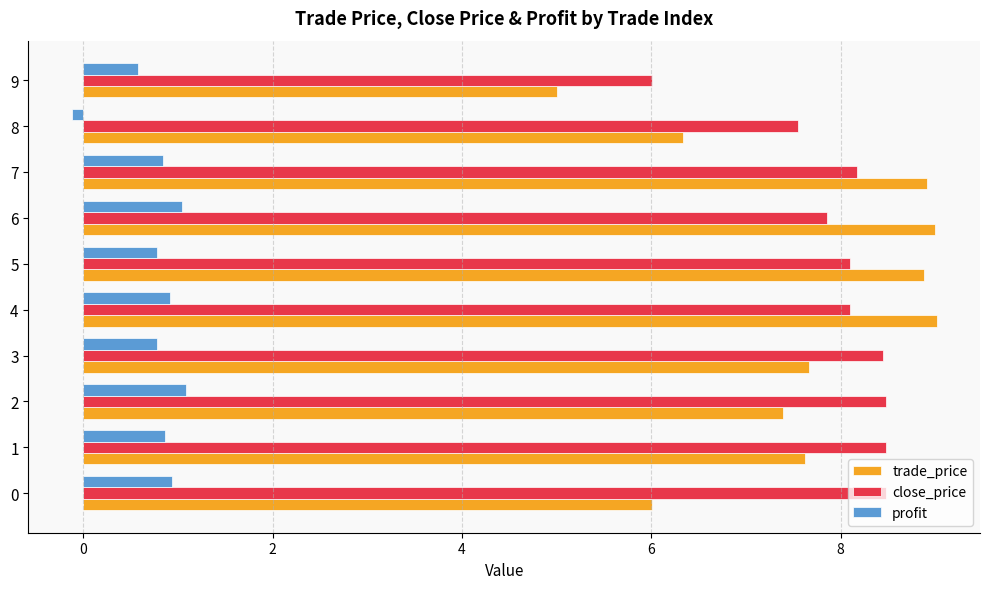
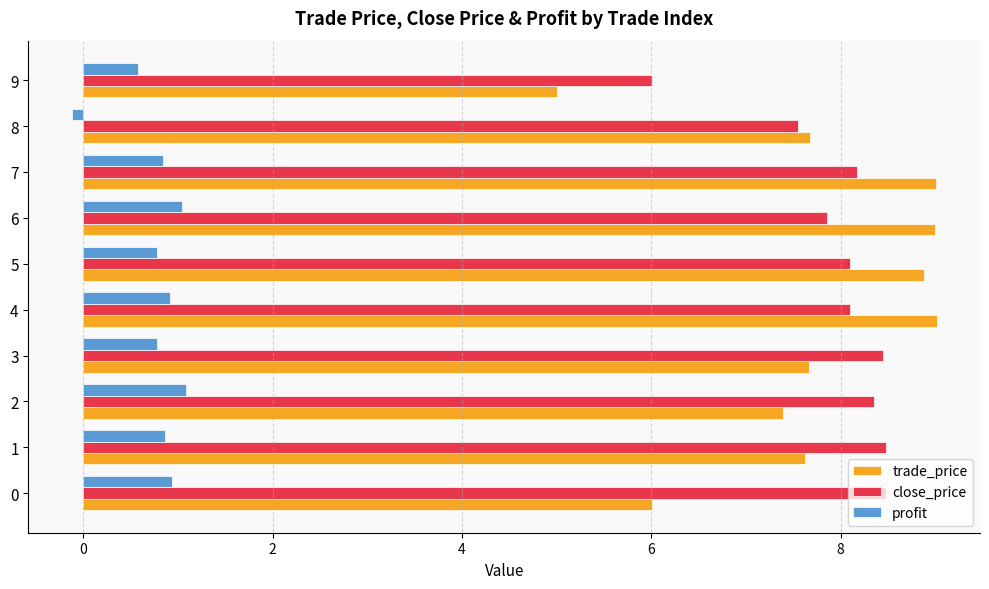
trade_price, 8: 6.3 -> 7.7
trade_price, 7: 8.9 -> 9.0
close_price, 2: 8.5 -> 8.3
